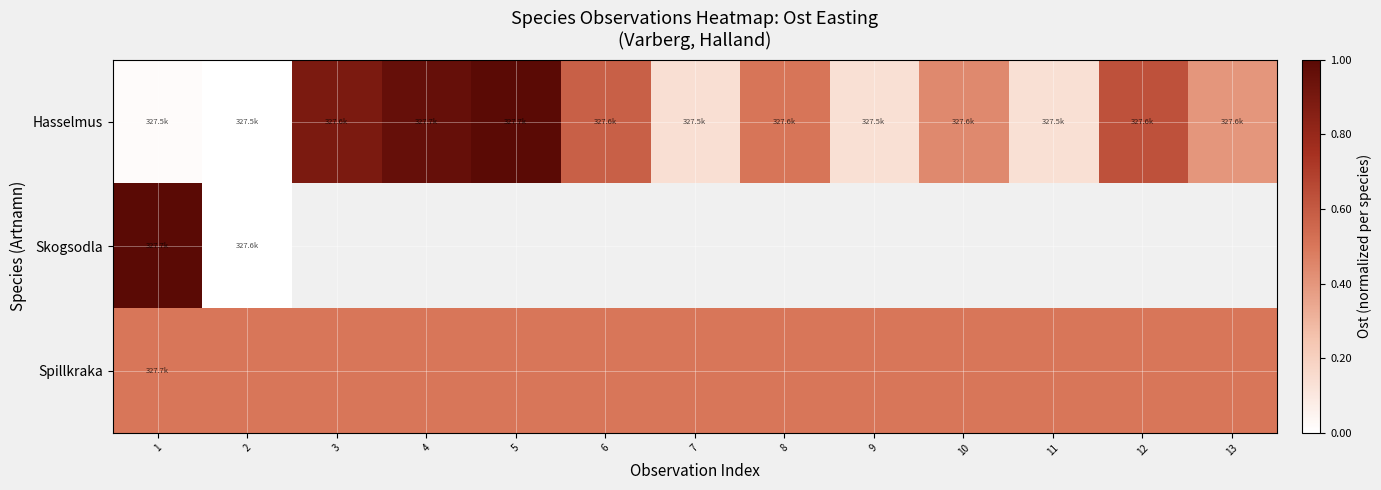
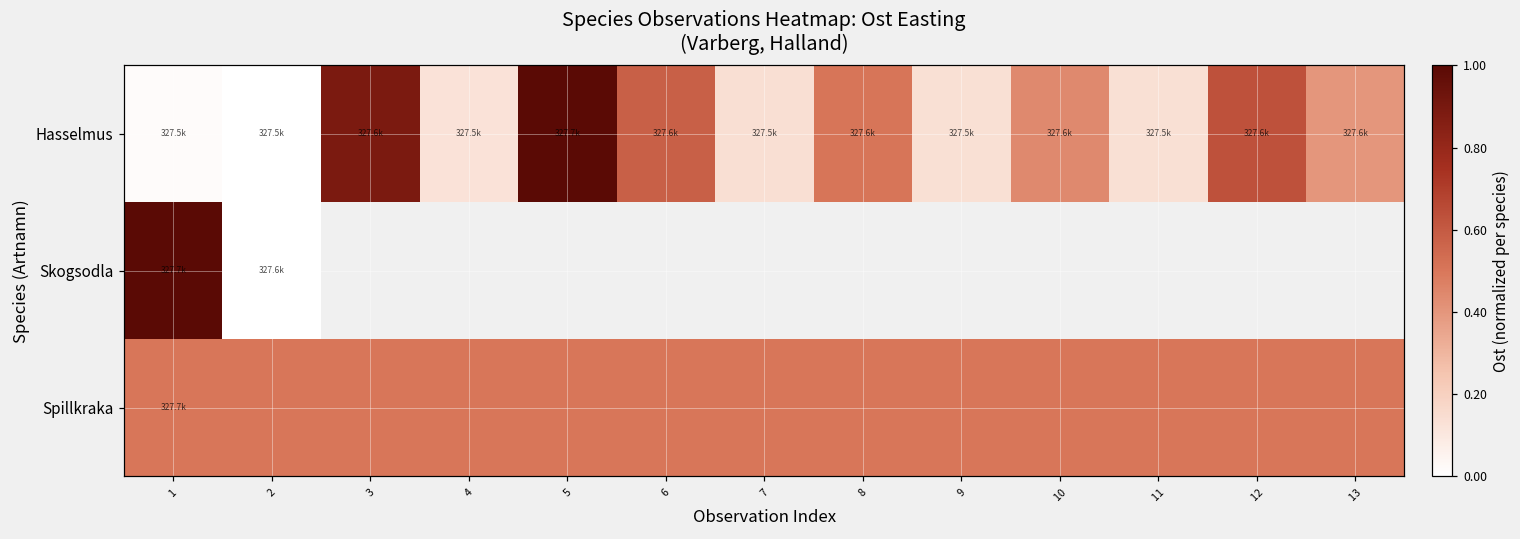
Hasselmus, 4: 327.7k -> 327.5k
